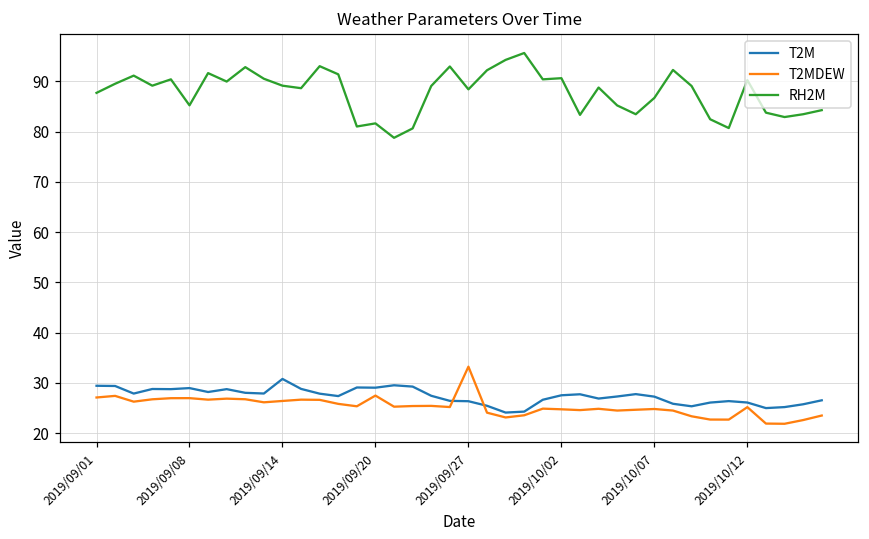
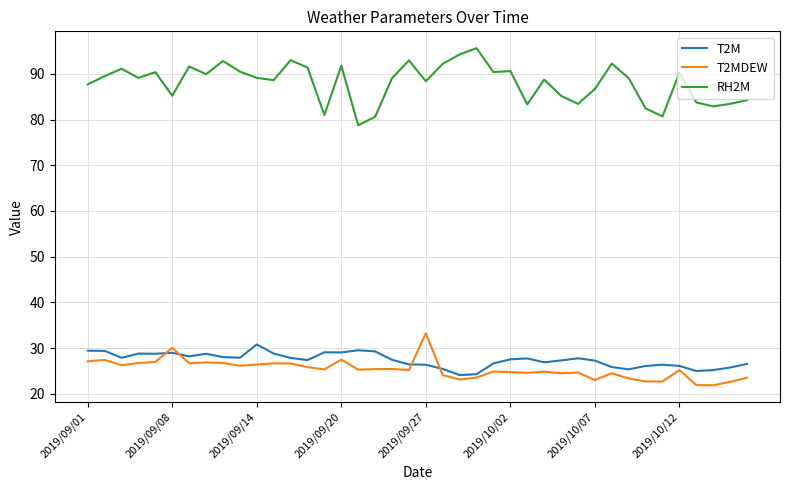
T2MDEW, 2019/09/08: 27 -> 30
RH2M, 2019/09/20: 82 -> 92
T2MDEW, 2019/10/07: 25 -> 23
